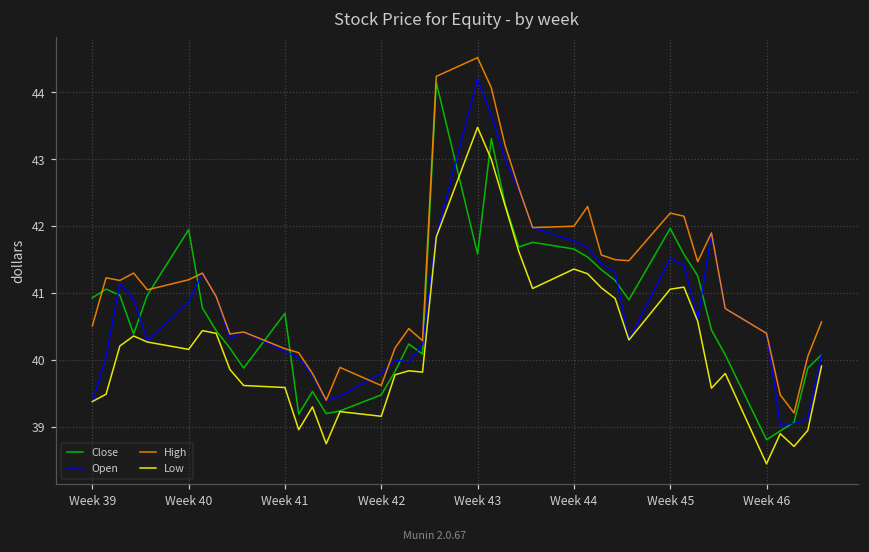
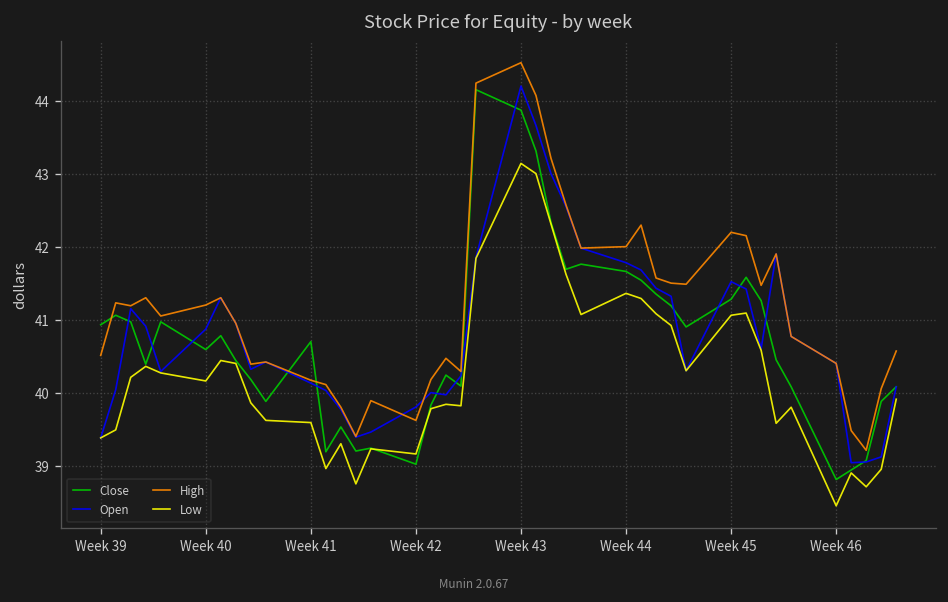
Close, Week 40: 42.0 -> 40.6
Close, Week 42: 39.5 -> 39.0
Close, Week 43: 41.6 -> 43.9
Low, Week 43: 43.5 -> 43.1
Close, Week 45: 42.0 -> 41.3
